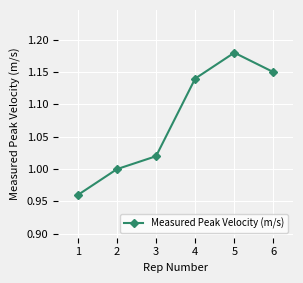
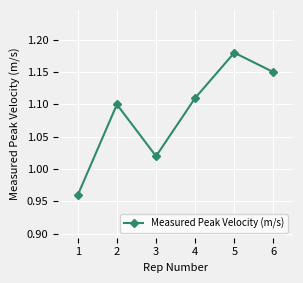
2: 1.0 -> 1.1
4: 1.14 -> 1.11
